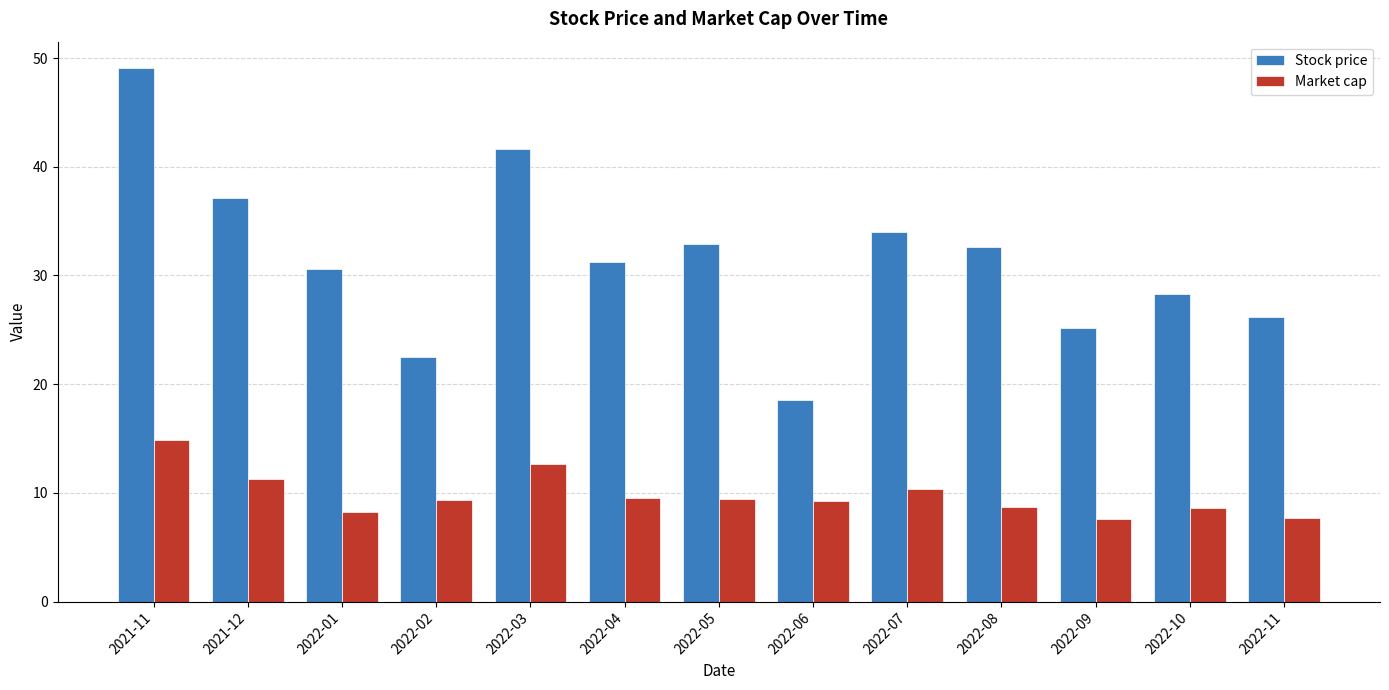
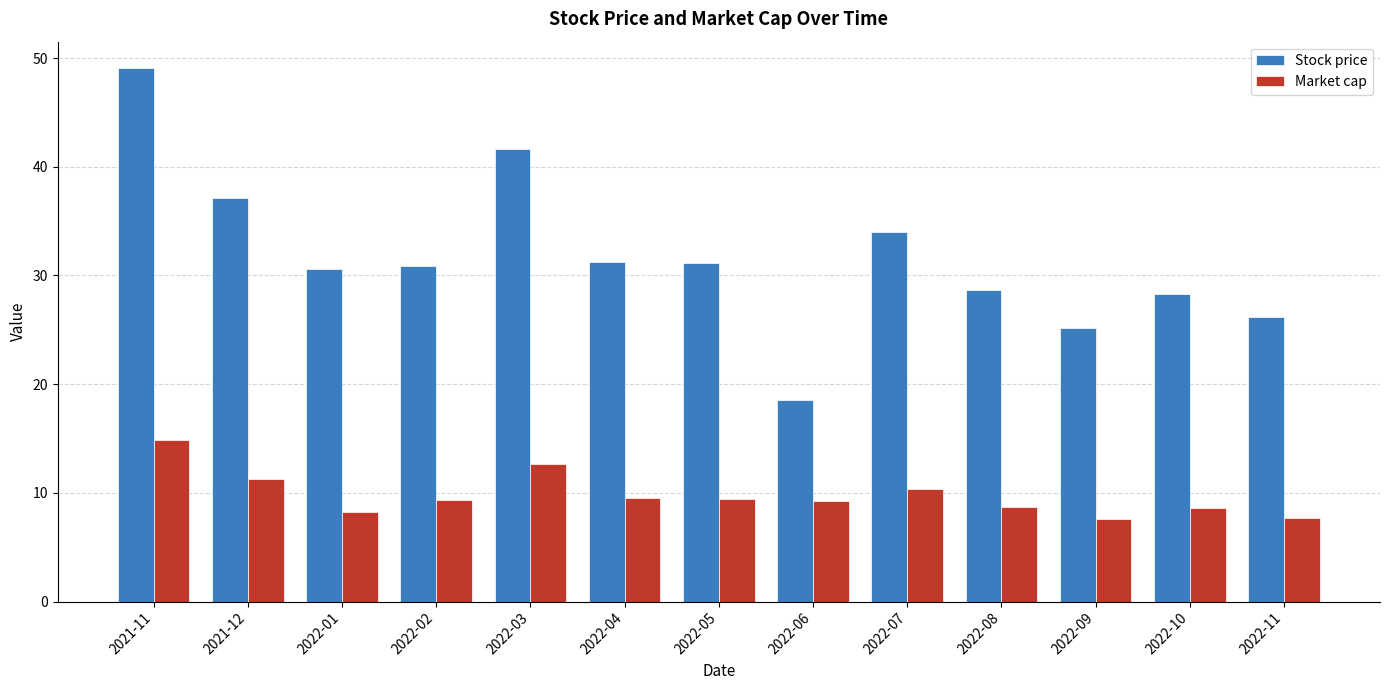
Stock price, 2022-02: 22.5 -> 30.8
Stock price, 2022-05: 32.9 -> 31.2
Stock price, 2022-08: 32.6 -> 28.6
